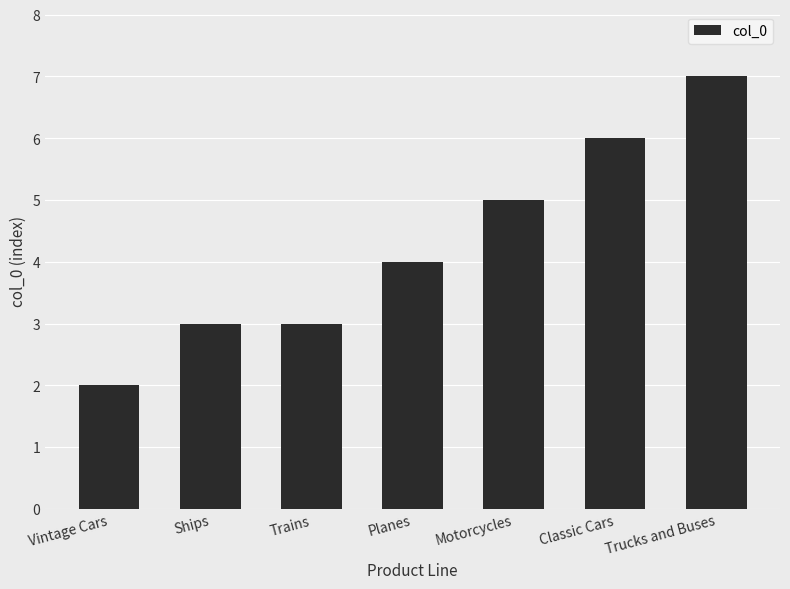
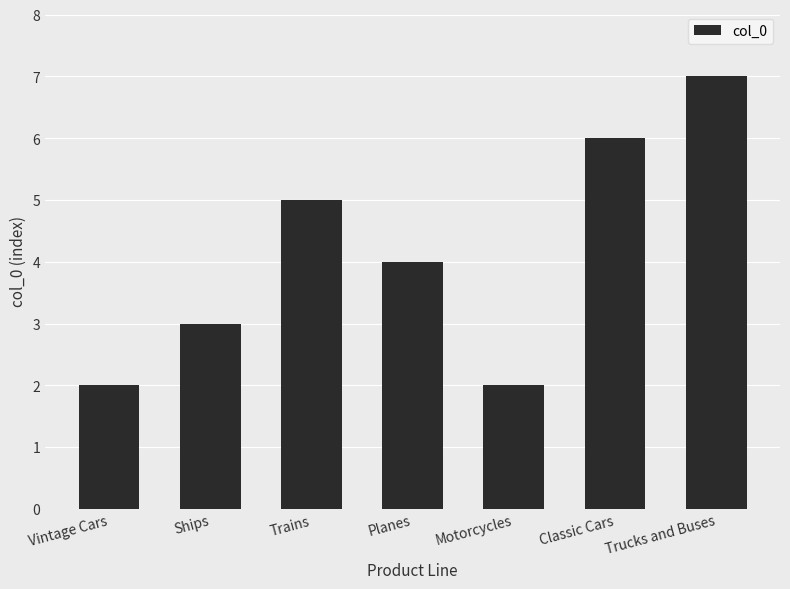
Trains: 3 -> 5
Motorcycles: 5 -> 2
